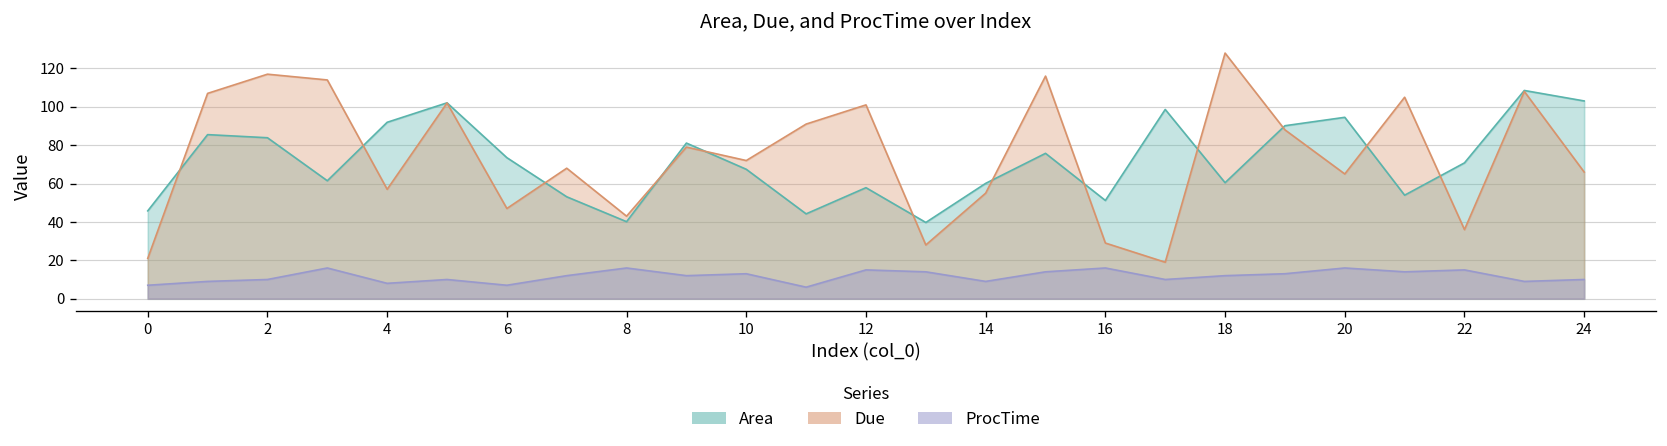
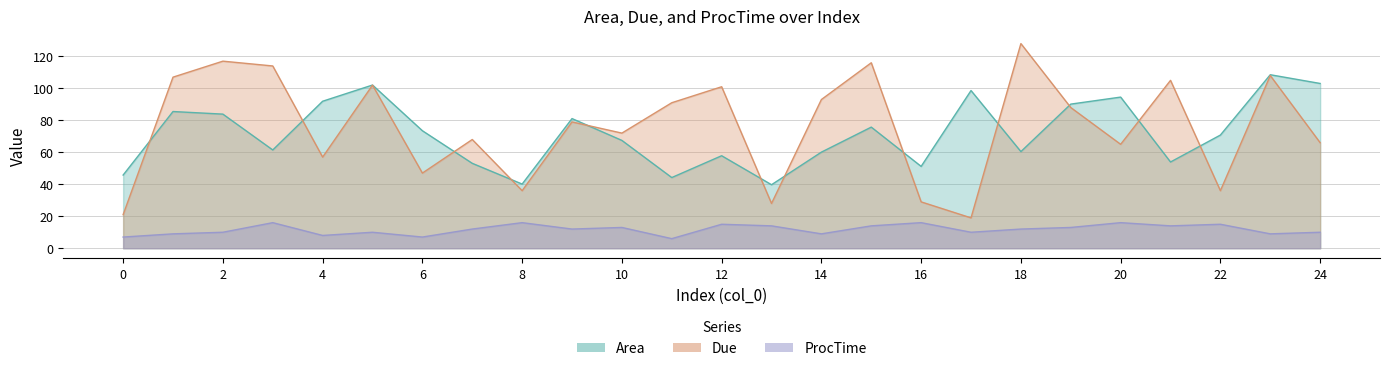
Due, 8: 43 -> 36
Due, 14: 55 -> 93
